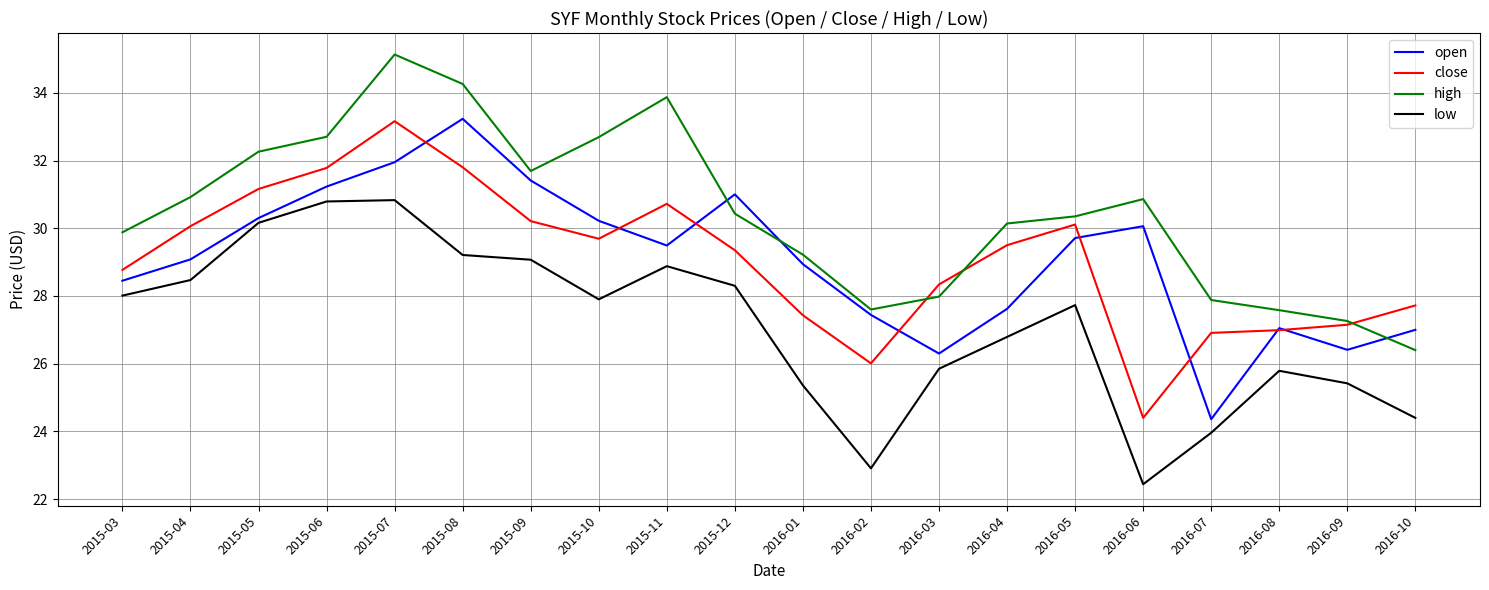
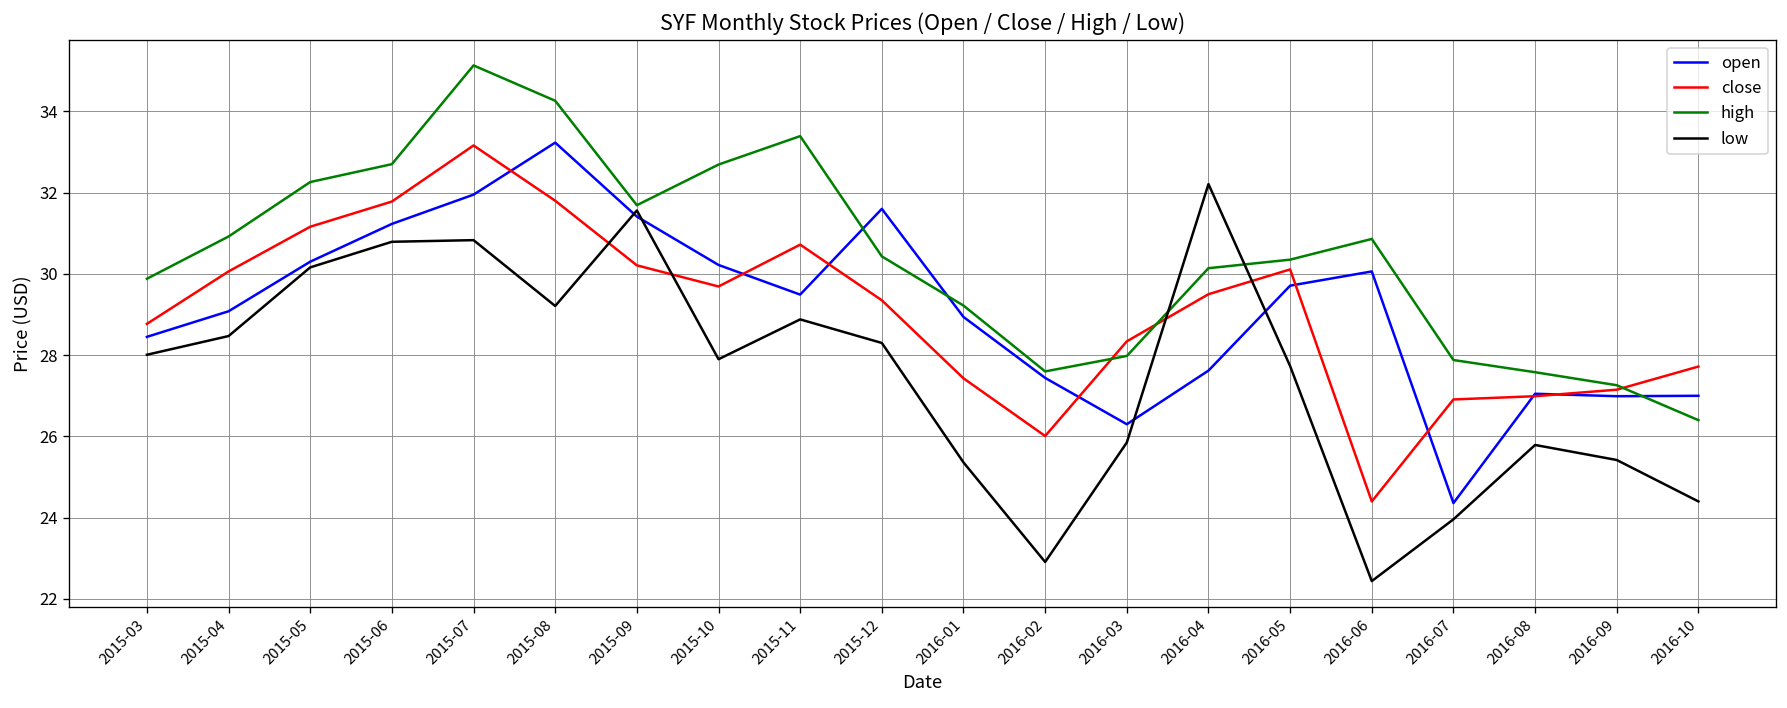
low, 2015-09: 29.1 -> 31.6
high, 2015-11: 33.9 -> 33.4
open, 2015-12: 31.0 -> 31.6
low, 2016-04: 26.8 -> 32.2
open, 2016-09: 26.4 -> 27.0
